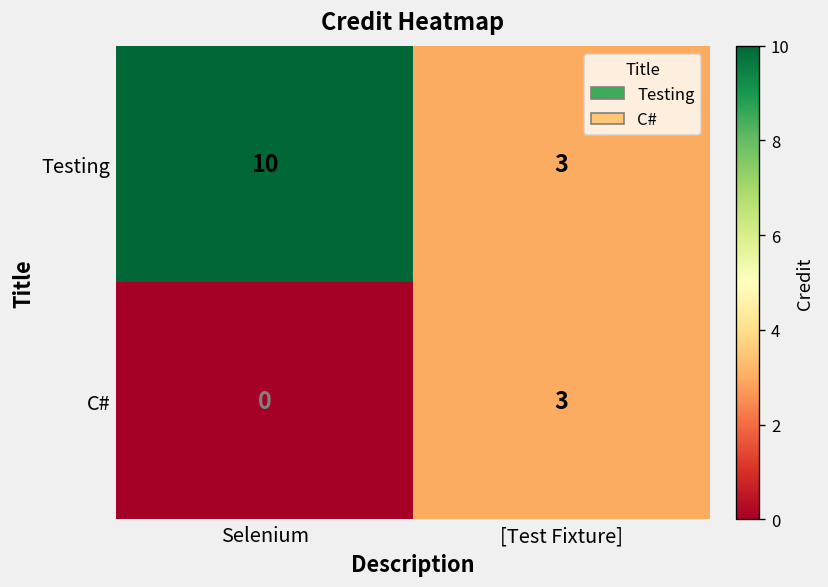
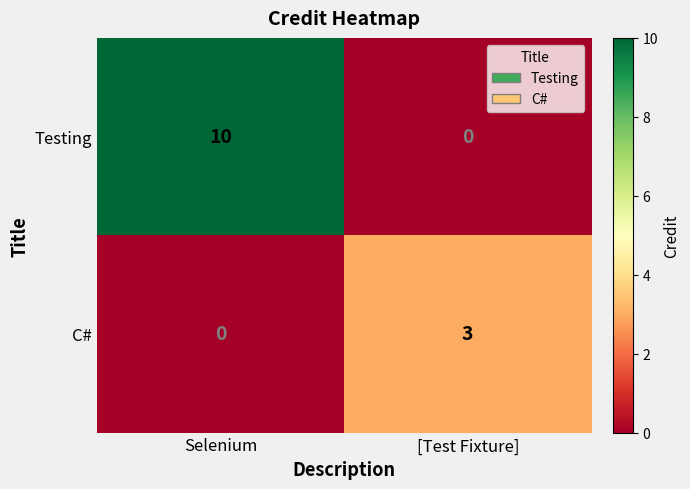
Testing, [Test Fixture]: 3 -> 0
